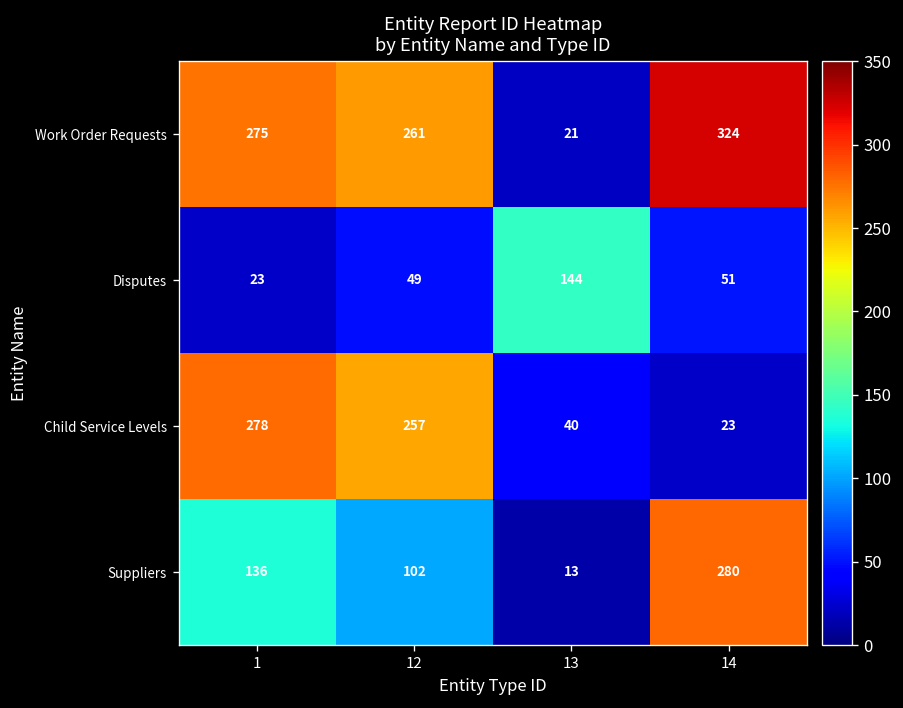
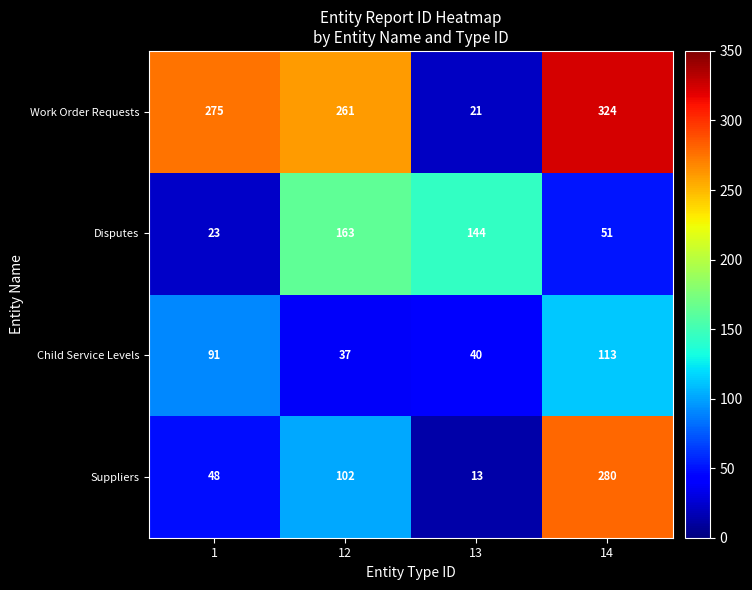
Disputes, 12: 49 -> 163
Child Service Levels, 1: 278 -> 91
Child Service Levels, 12: 257 -> 37
Child Service Levels, 14: 23 -> 113
Suppliers, 1: 136 -> 48
